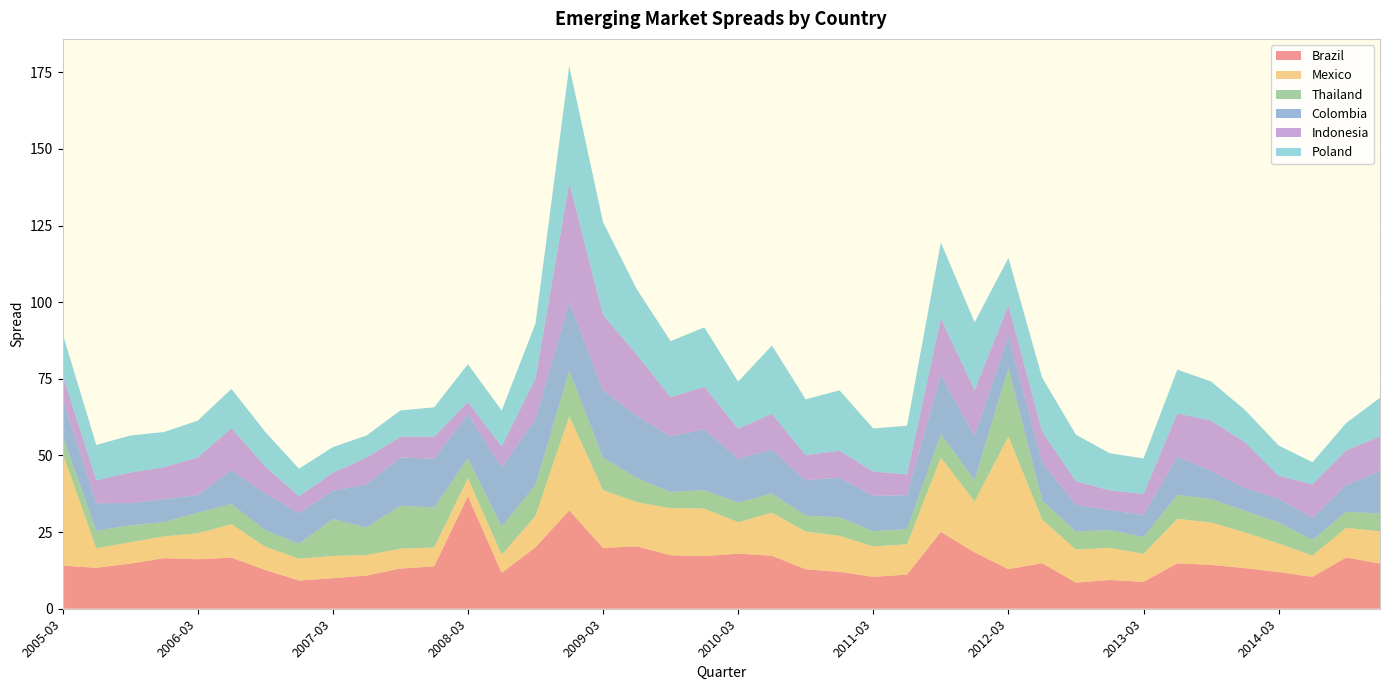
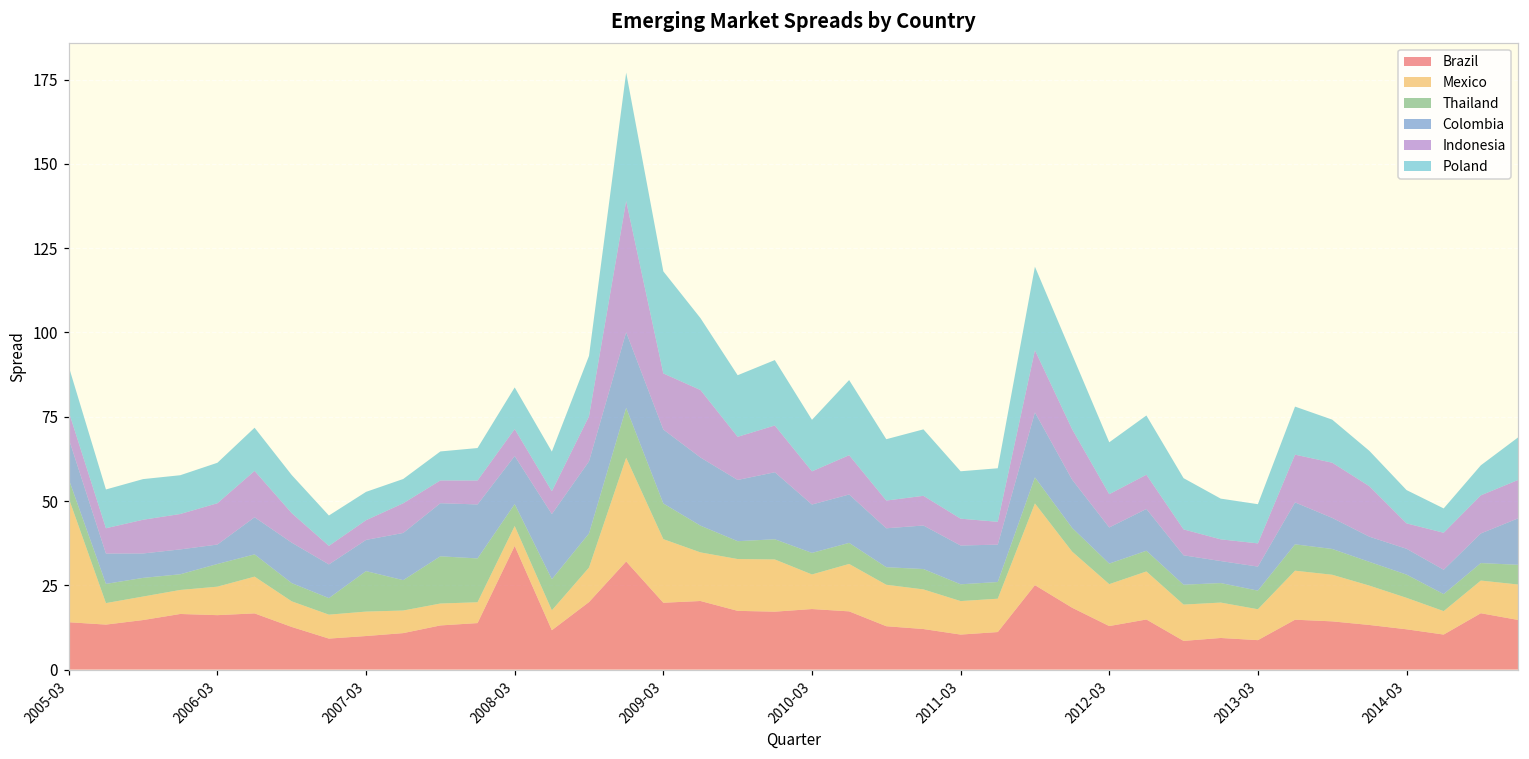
Indonesia, 2008-03: 4 -> 8
Indonesia, 2009-03: 25 -> 17
Mexico, 2012-03: 43 -> 12
Thailand, 2012-03: 22 -> 6
